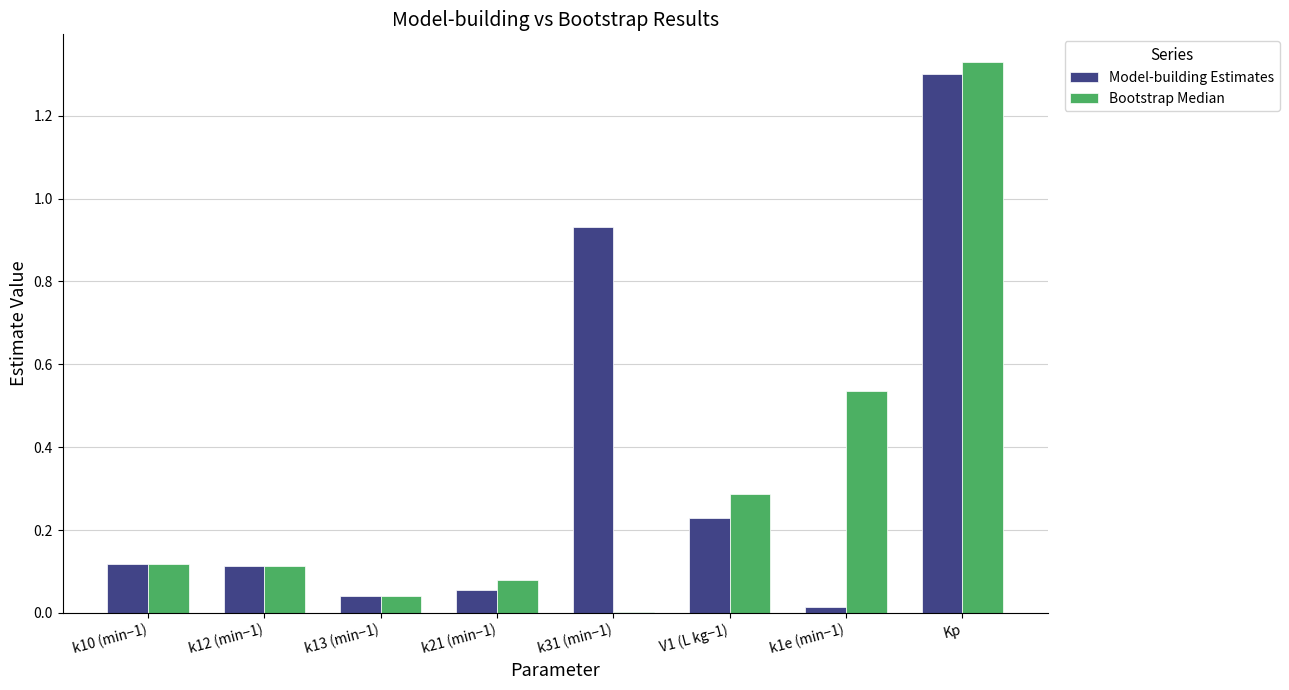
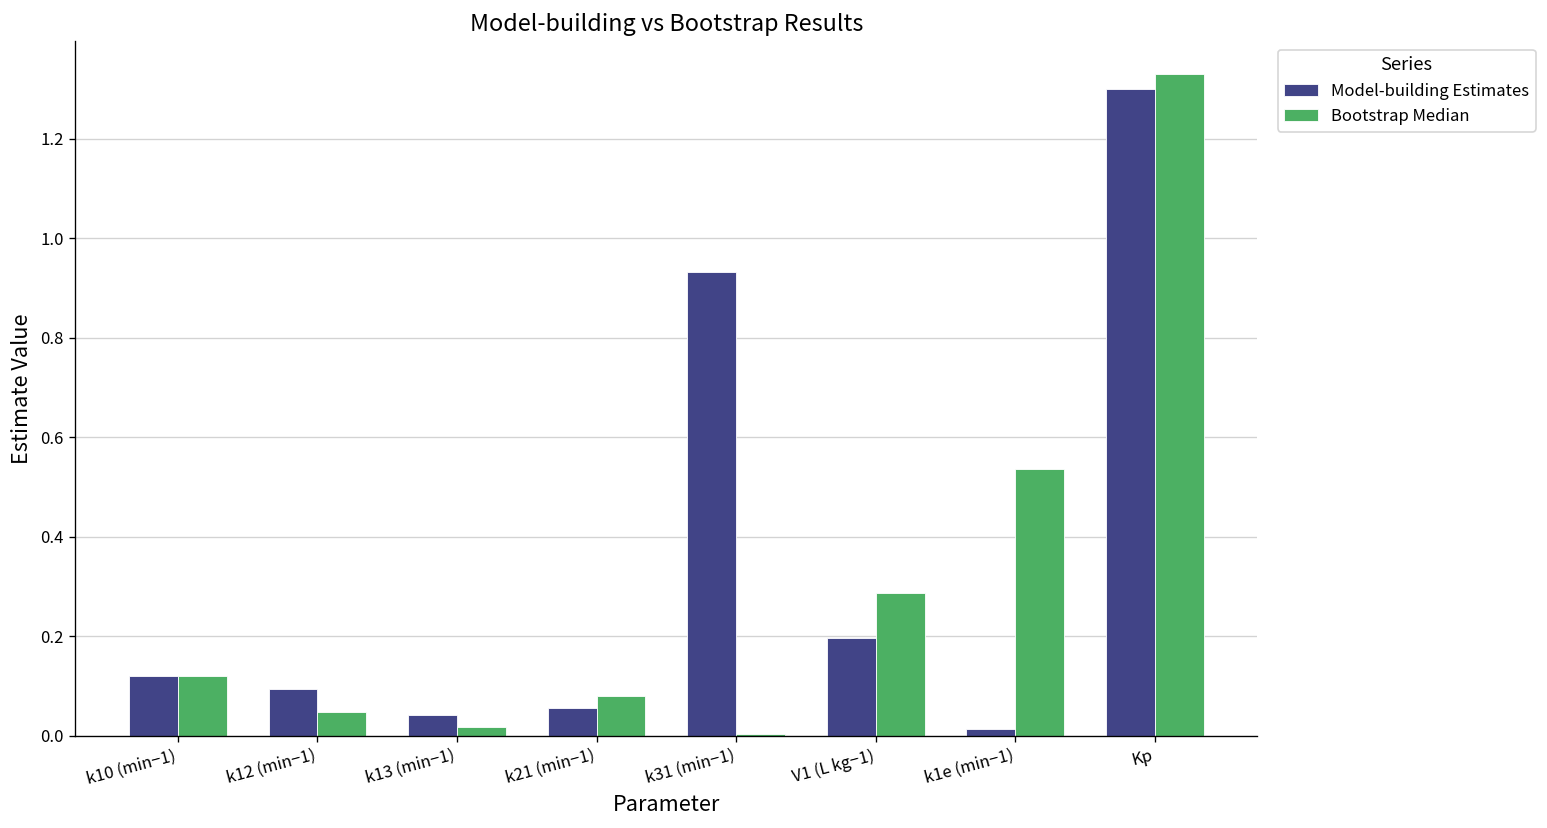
Model-building Estimates, k12 (min−1): 0.11 -> 0.09
Bootstrap Median, k12 (min−1): 0.11 -> 0.05
Bootstrap Median, k13 (min−1): 0.04 -> 0.02
Model-building Estimates, V1 (L kg−1): 0.23 -> 0.20
